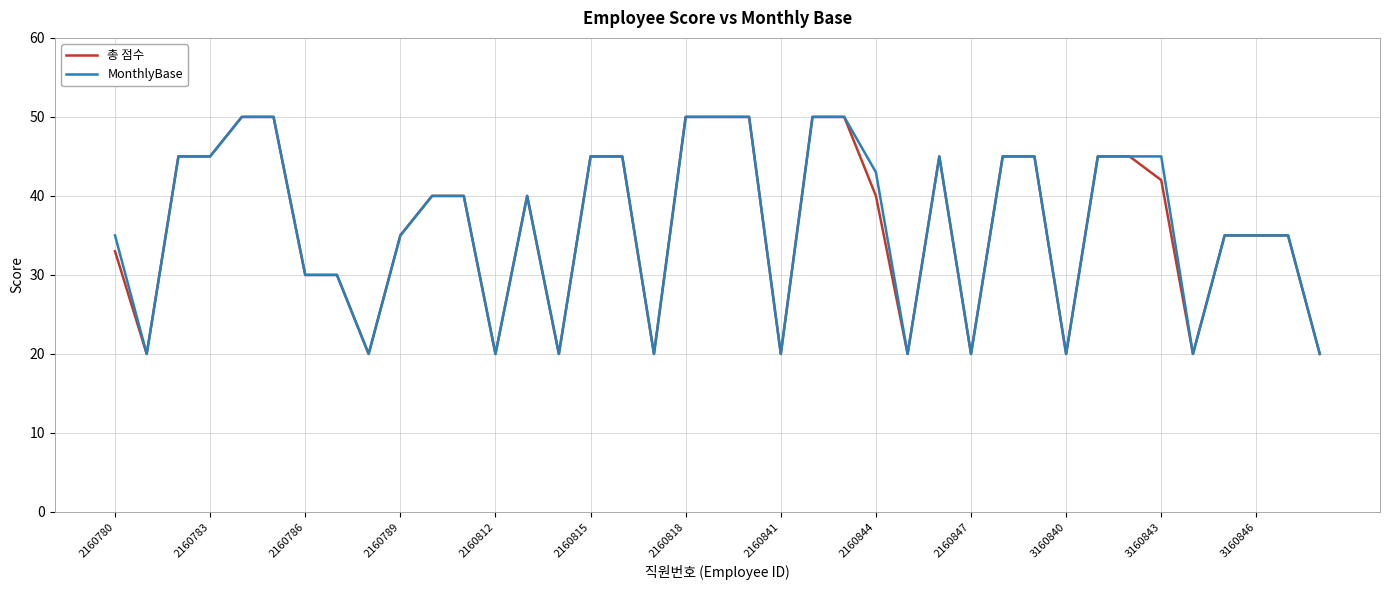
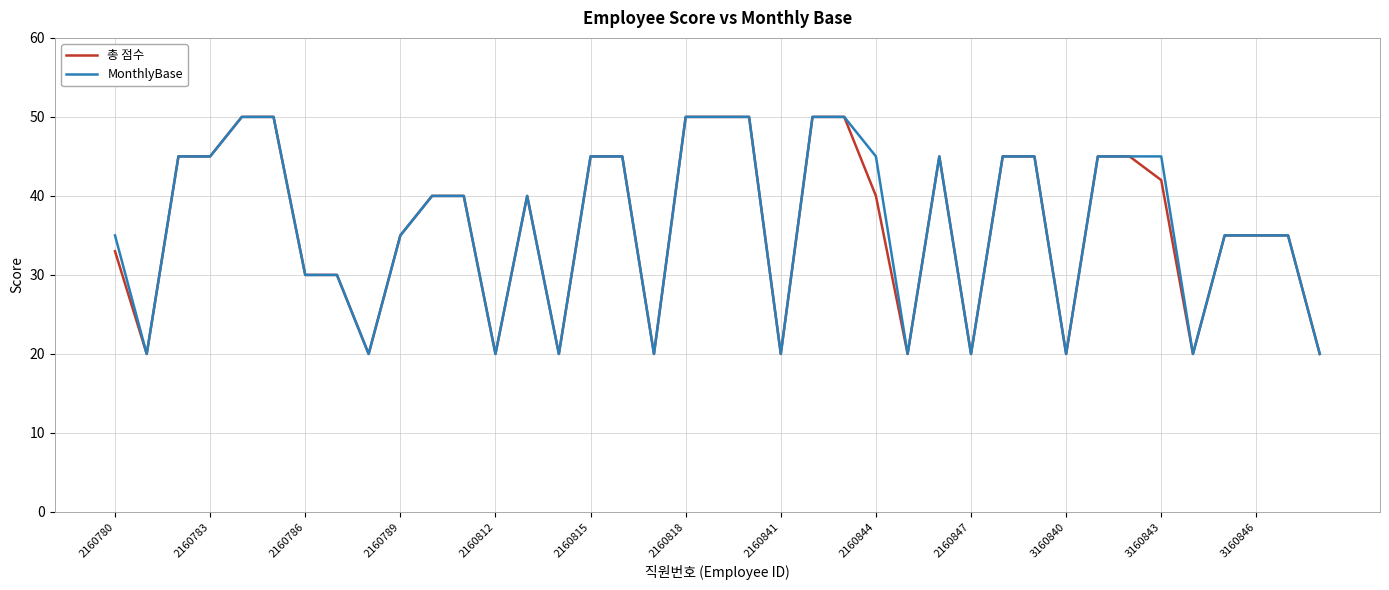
MonthlyBase, 2160844: 43 -> 45
